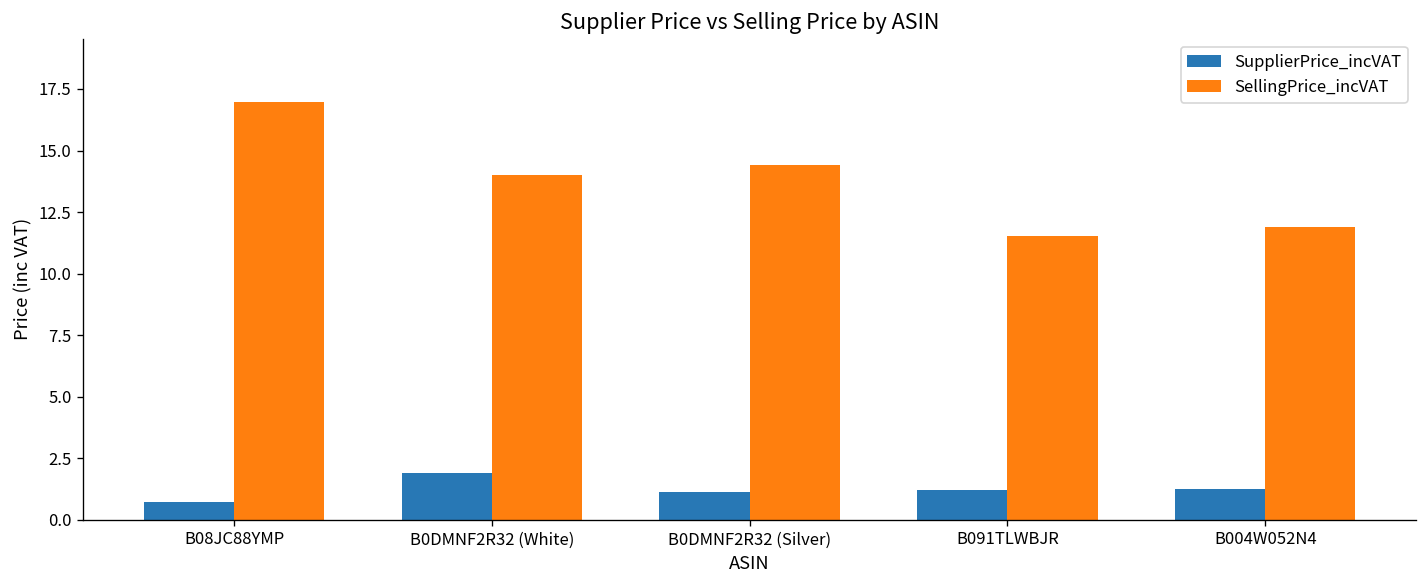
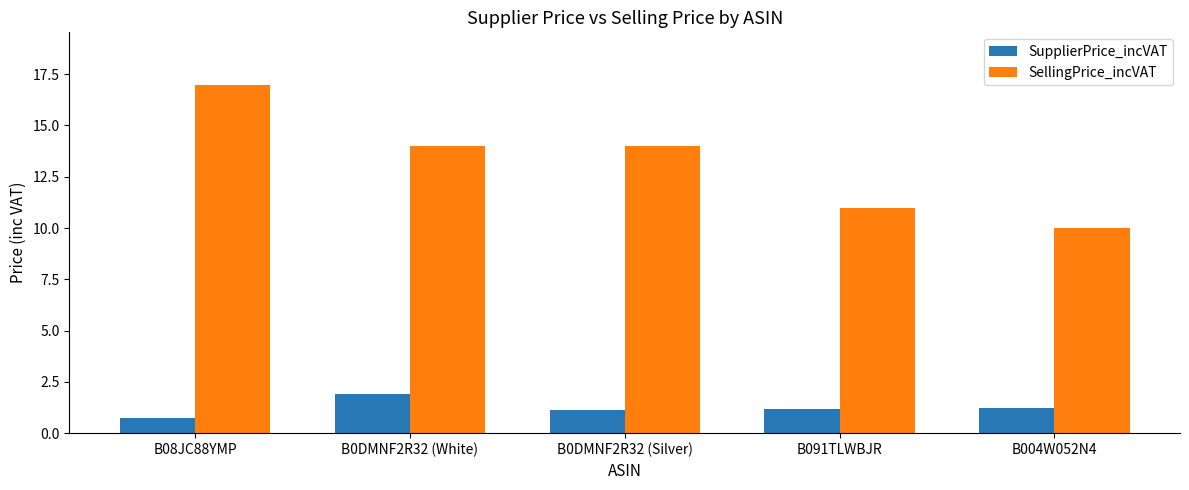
SellingPrice_incVAT, B0DMNF2R32 (Silver): 14.4 -> 14.0
SellingPrice_incVAT, B091TLWBJR: 11.5 -> 11.0
SellingPrice_incVAT, B004W052N4: 11.9 -> 10.0
